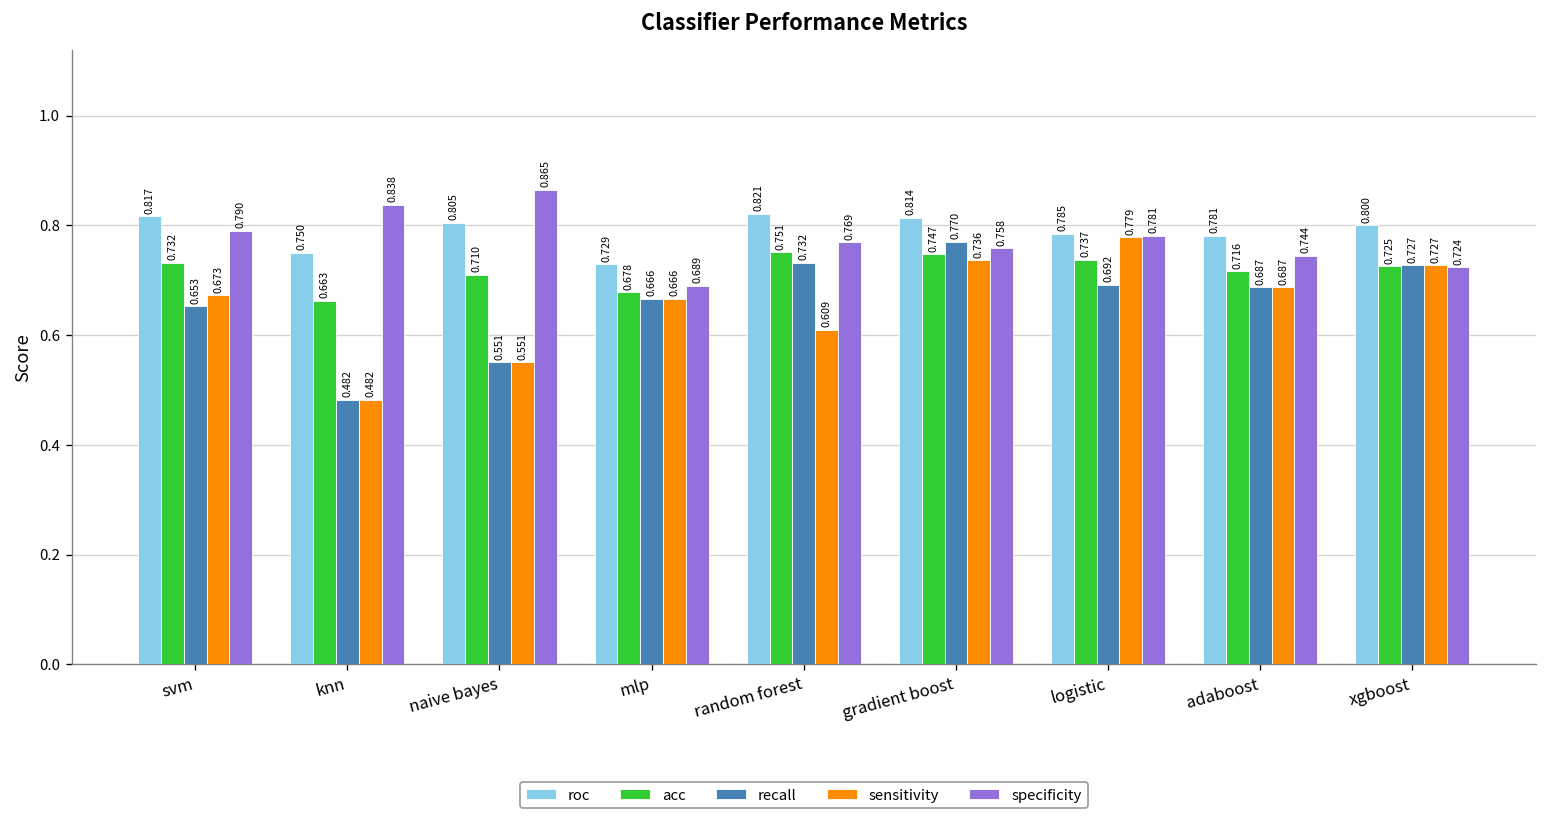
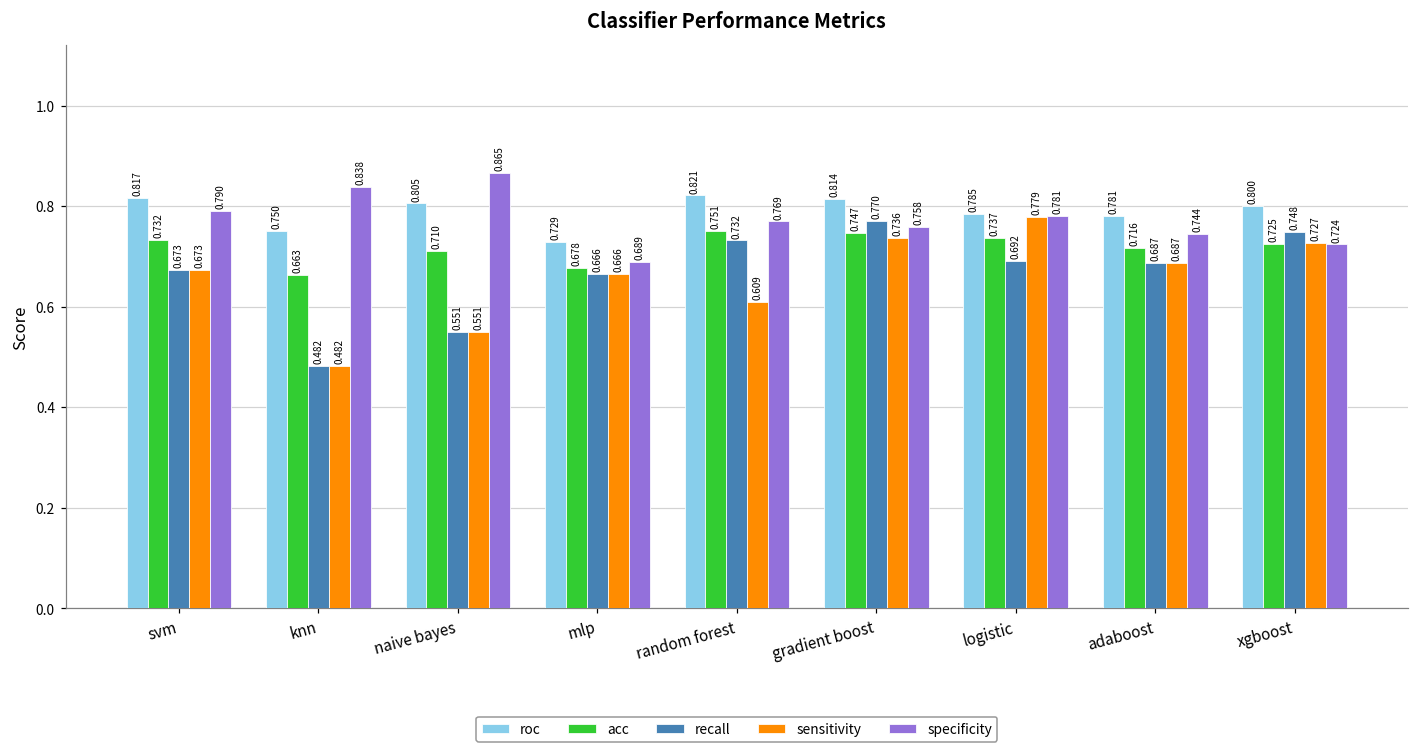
recall, svm: 0.653 -> 0.673
recall, xgboost: 0.727 -> 0.748
